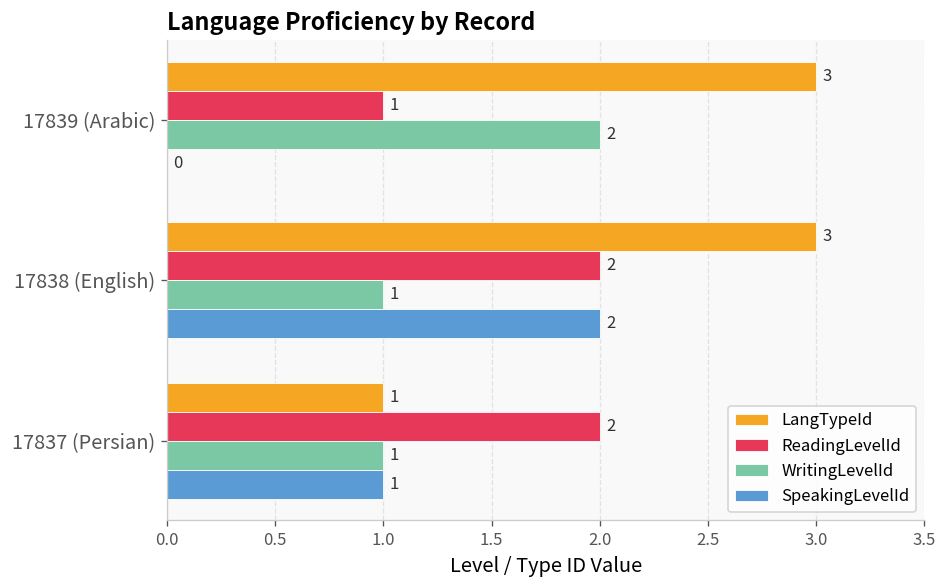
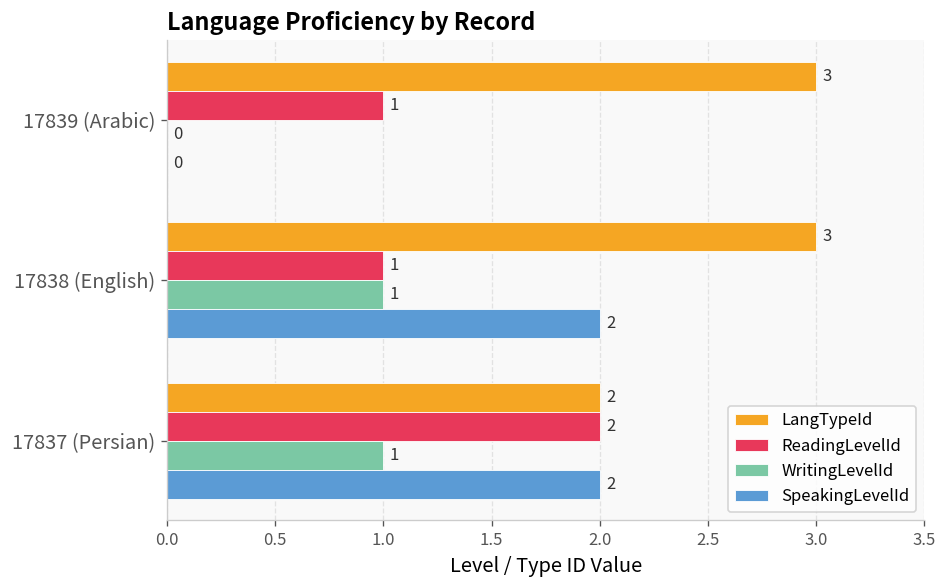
WritingLevelId, 17839 (Arabic): 2 -> 0
ReadingLevelId, 17838 (English): 2 -> 1
LangTypeId, 17837 (Persian): 1 -> 2
SpeakingLevelId, 17837 (Persian): 1 -> 2
